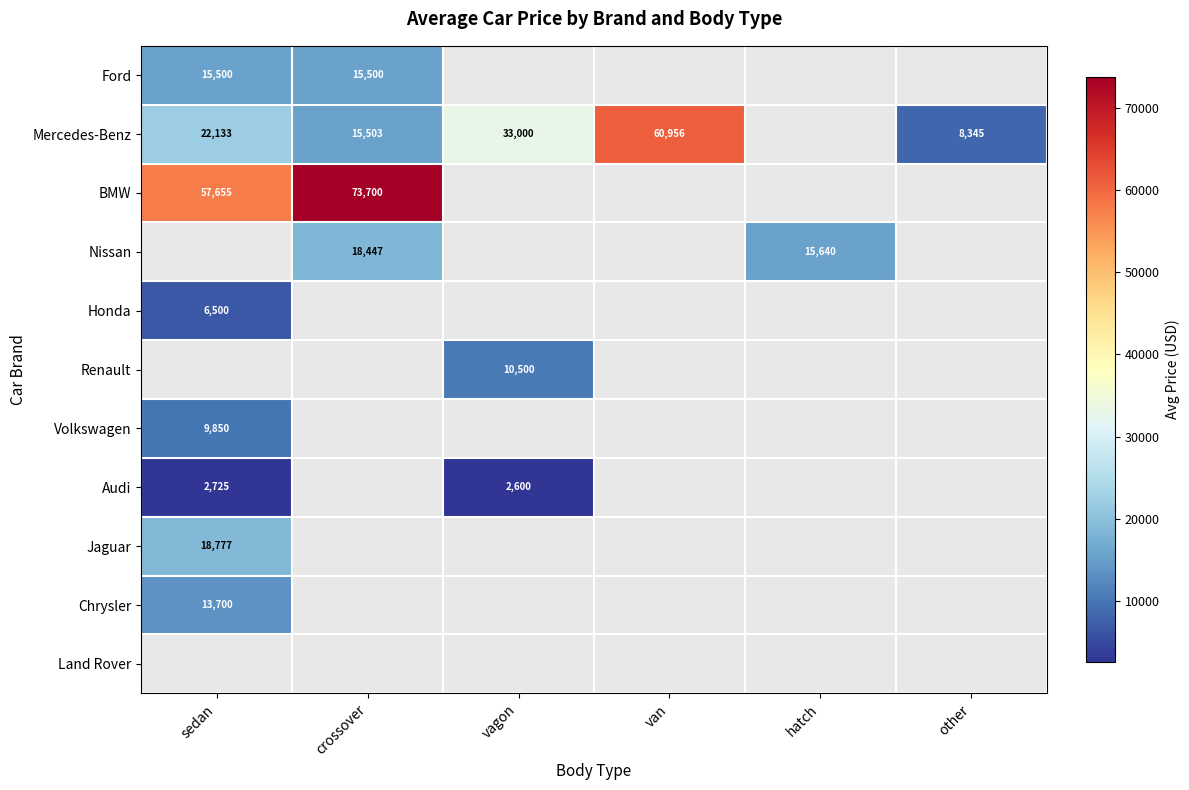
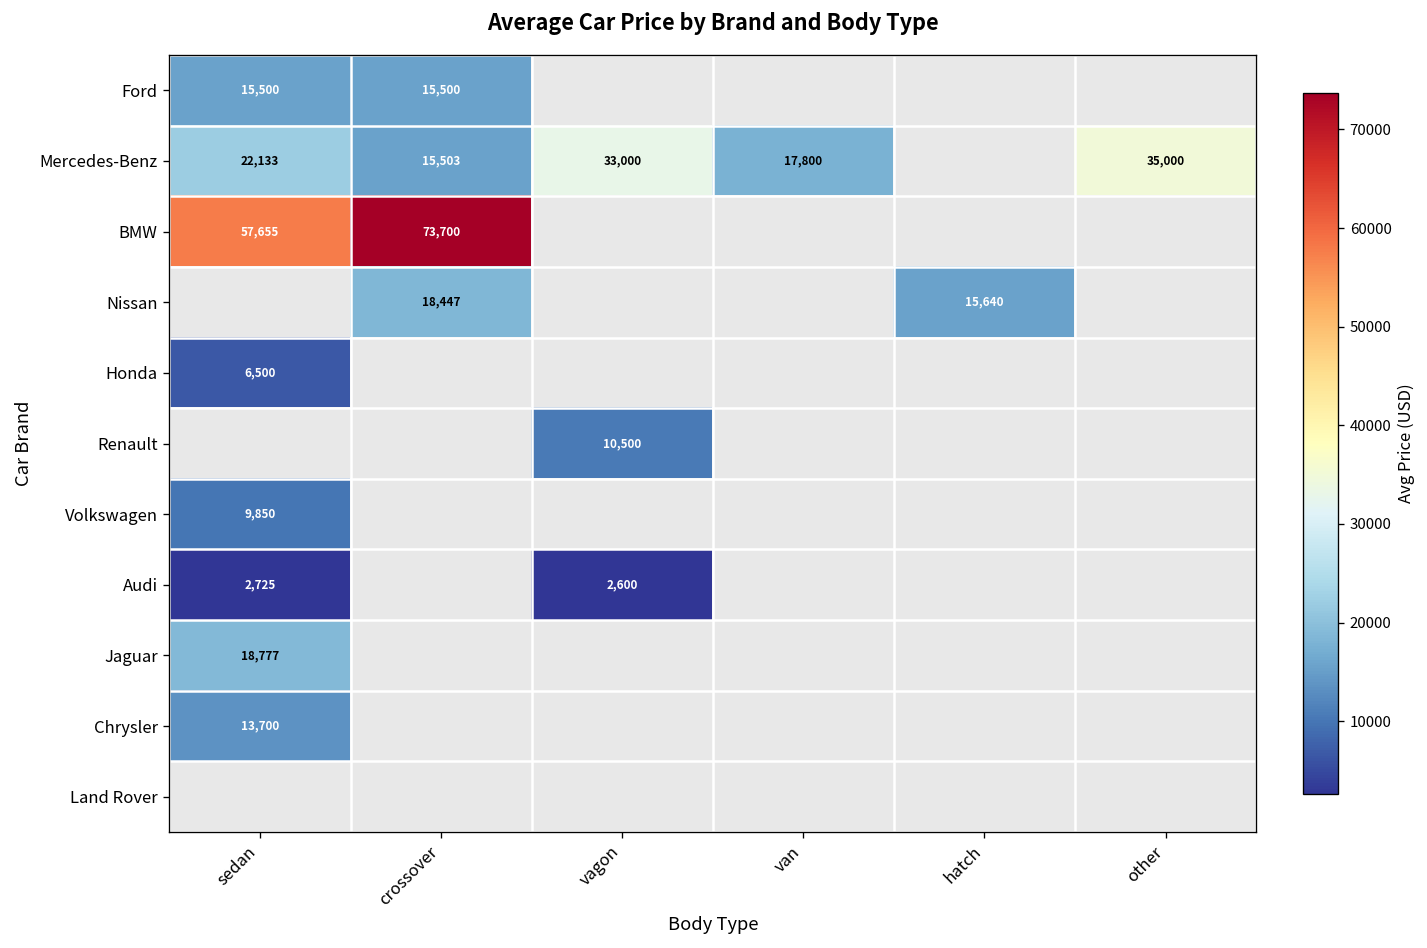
Mercedes-Benz, van: 60,956 -> 17,800
Mercedes-Benz, other: 8,345 -> 35,000
